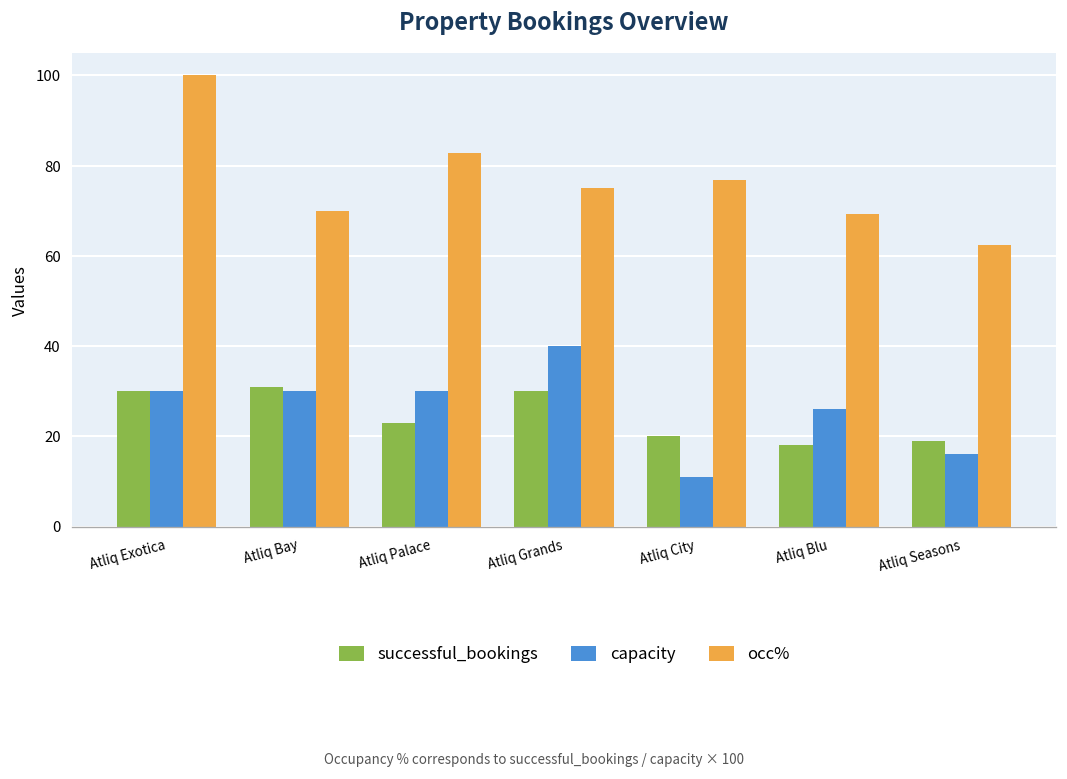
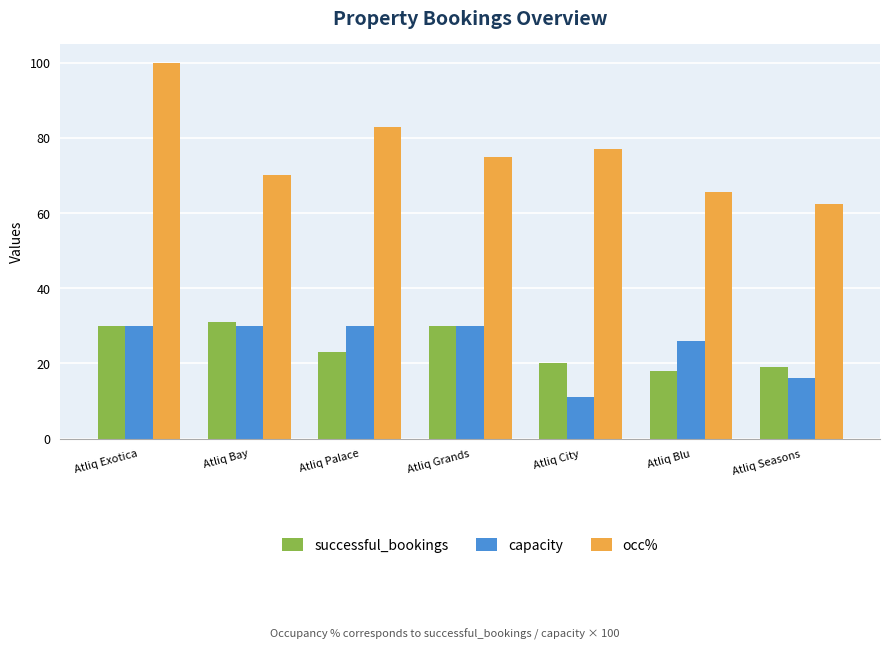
capacity, Atliq Grands: 40 -> 30
occ%, Atliq Blu: 69 -> 65
